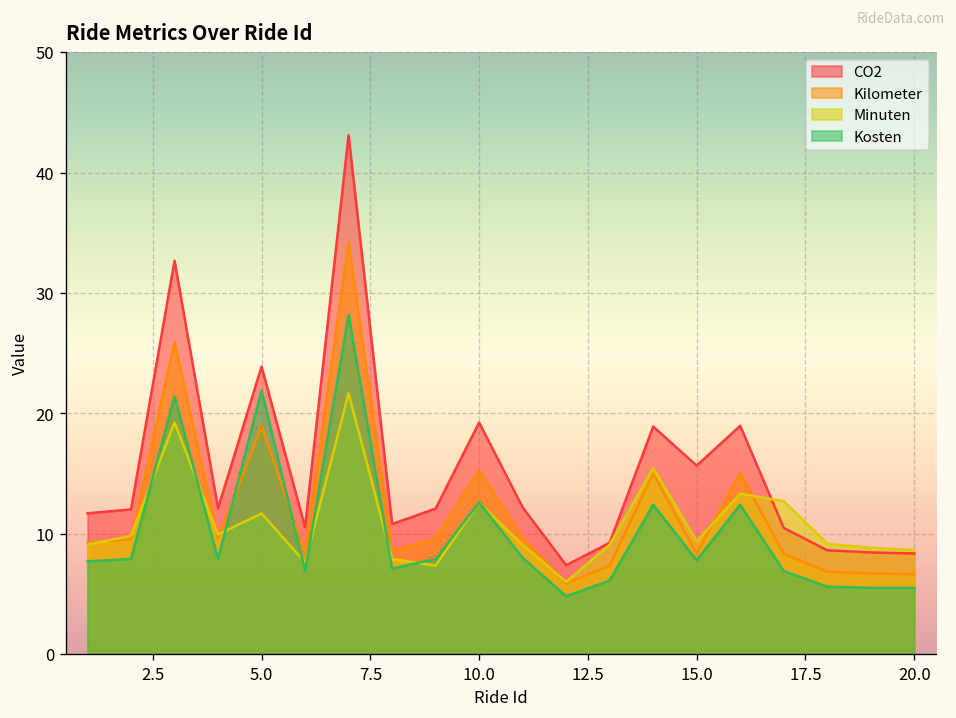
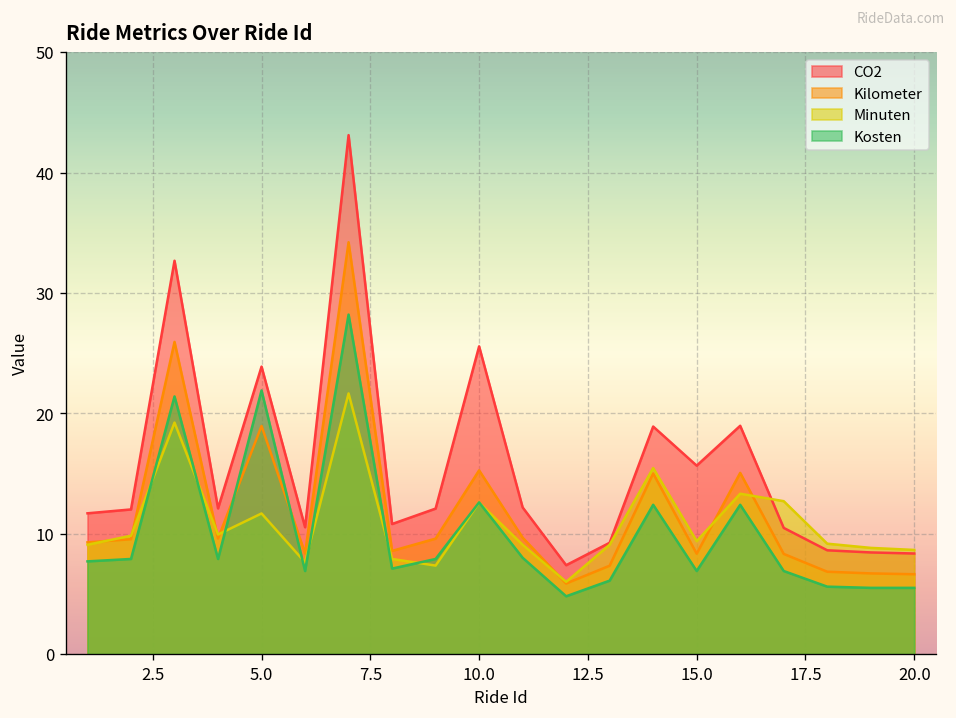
CO2, 10.0: 19.2 -> 25.6
Kosten, 15.0: 7.8 -> 6.9
